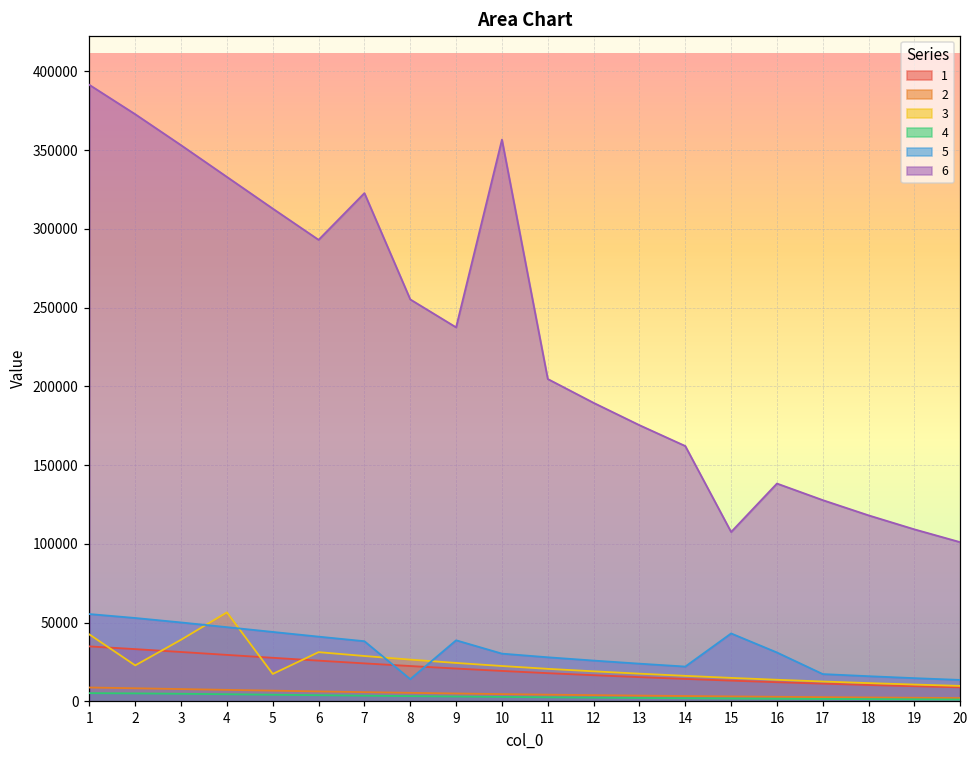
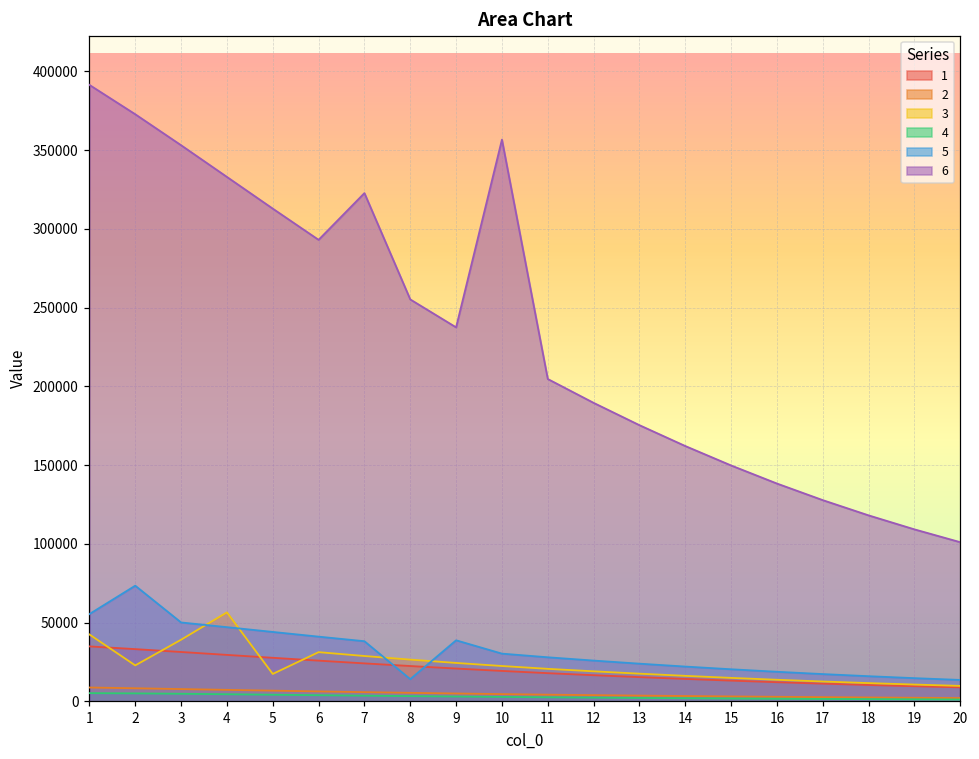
5, 2: 53000 -> 74000
5, 15: 43000 -> 20000
6, 15: 108000 -> 150000
5, 16: 31000 -> 19000
